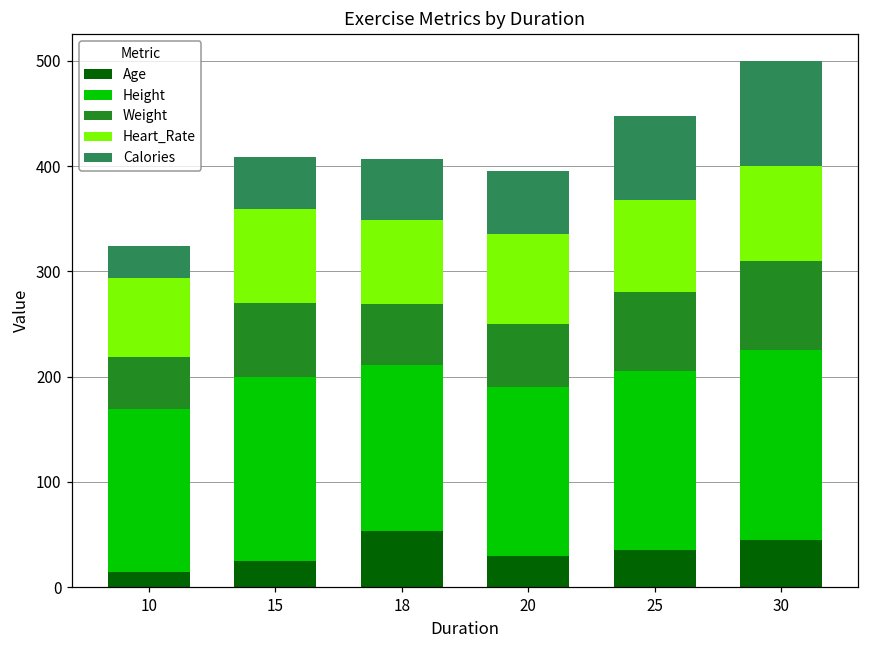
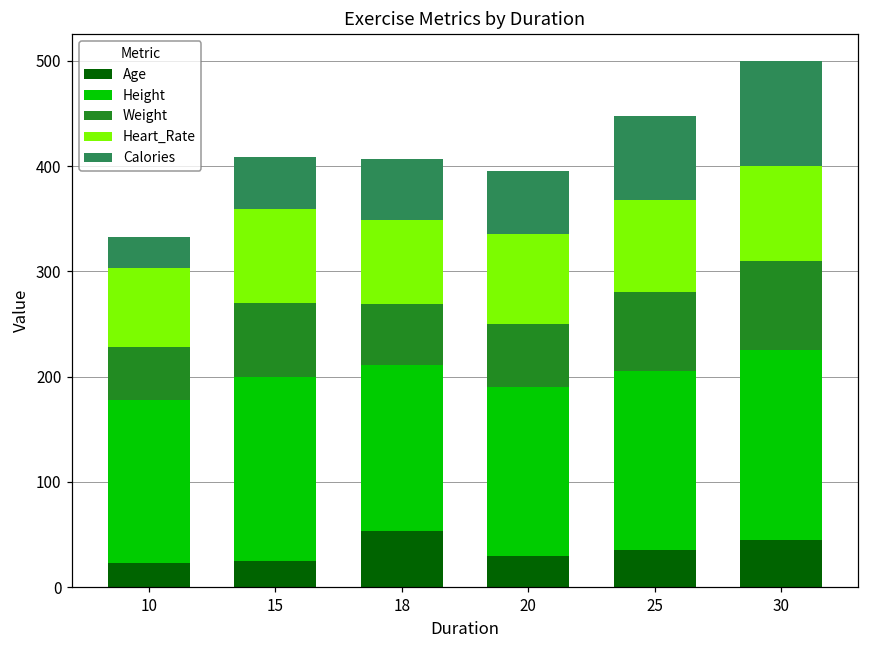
Age, 10: 10 -> 20
